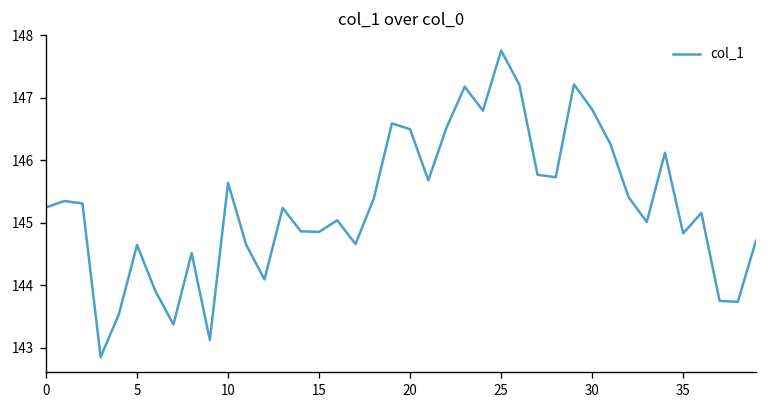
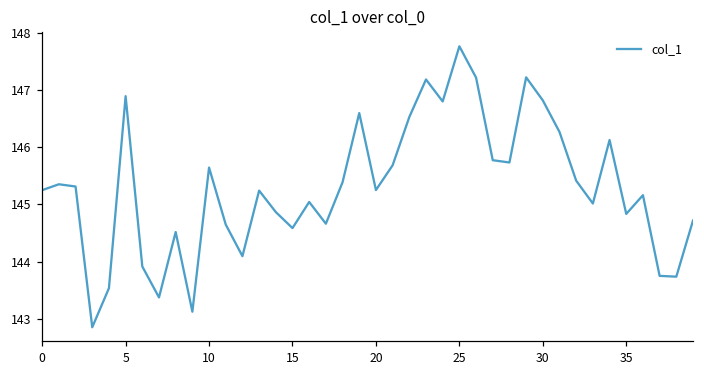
5: 144.6 -> 146.9
15: 144.9 -> 144.6
20: 146.5 -> 145.2
